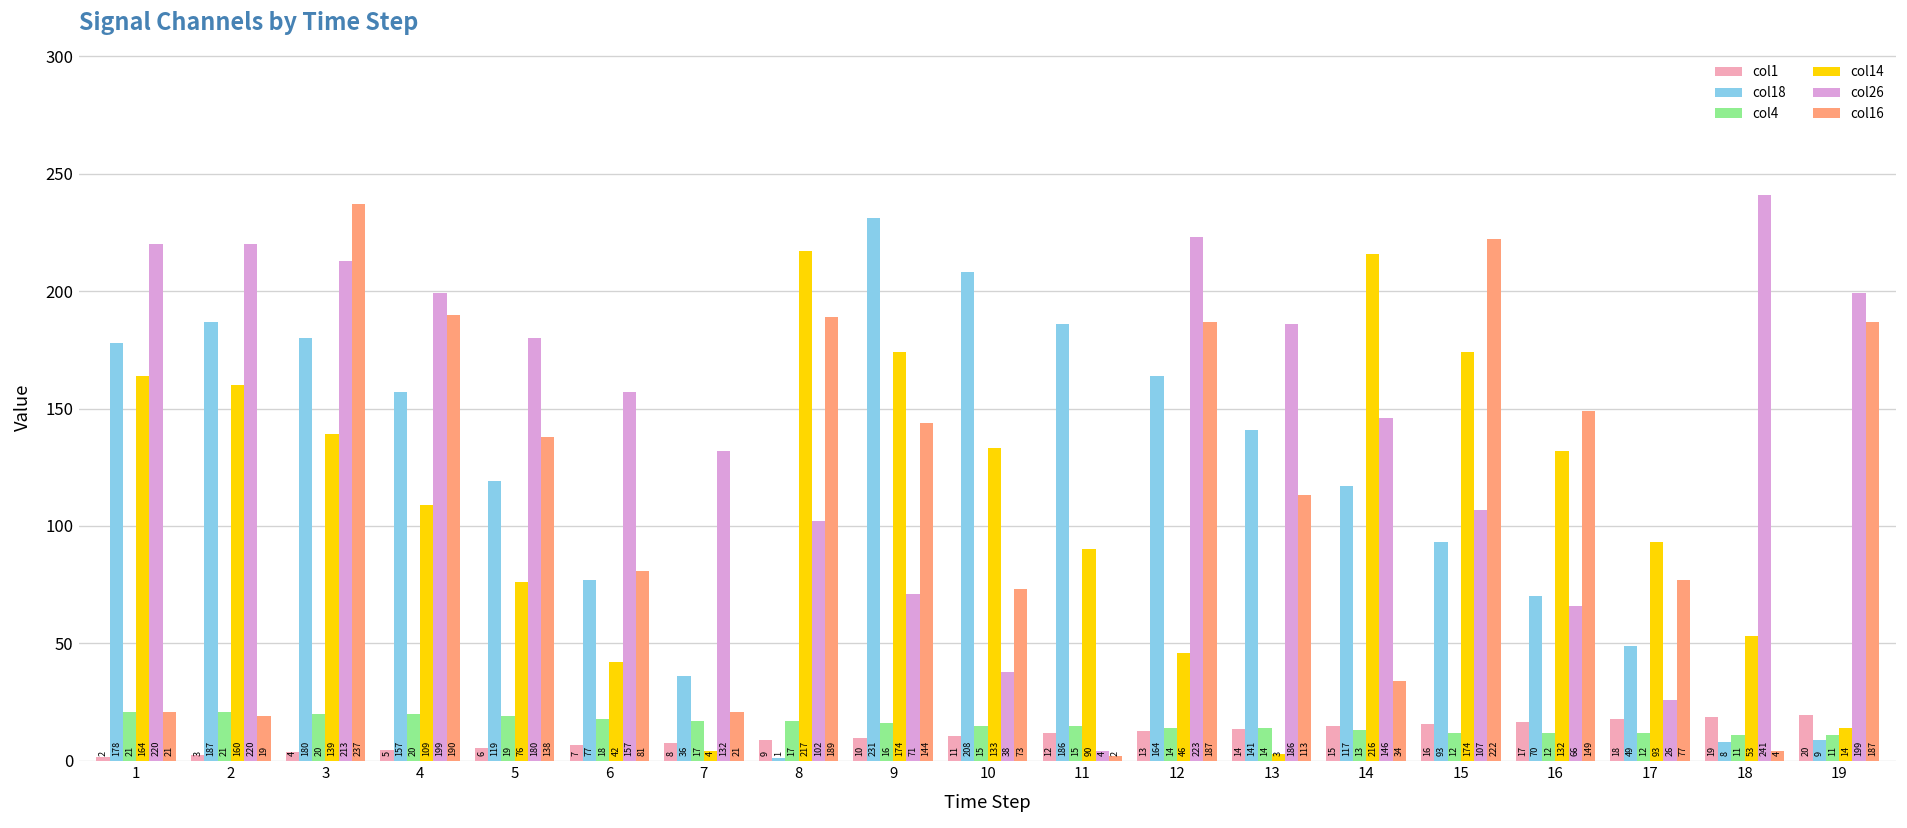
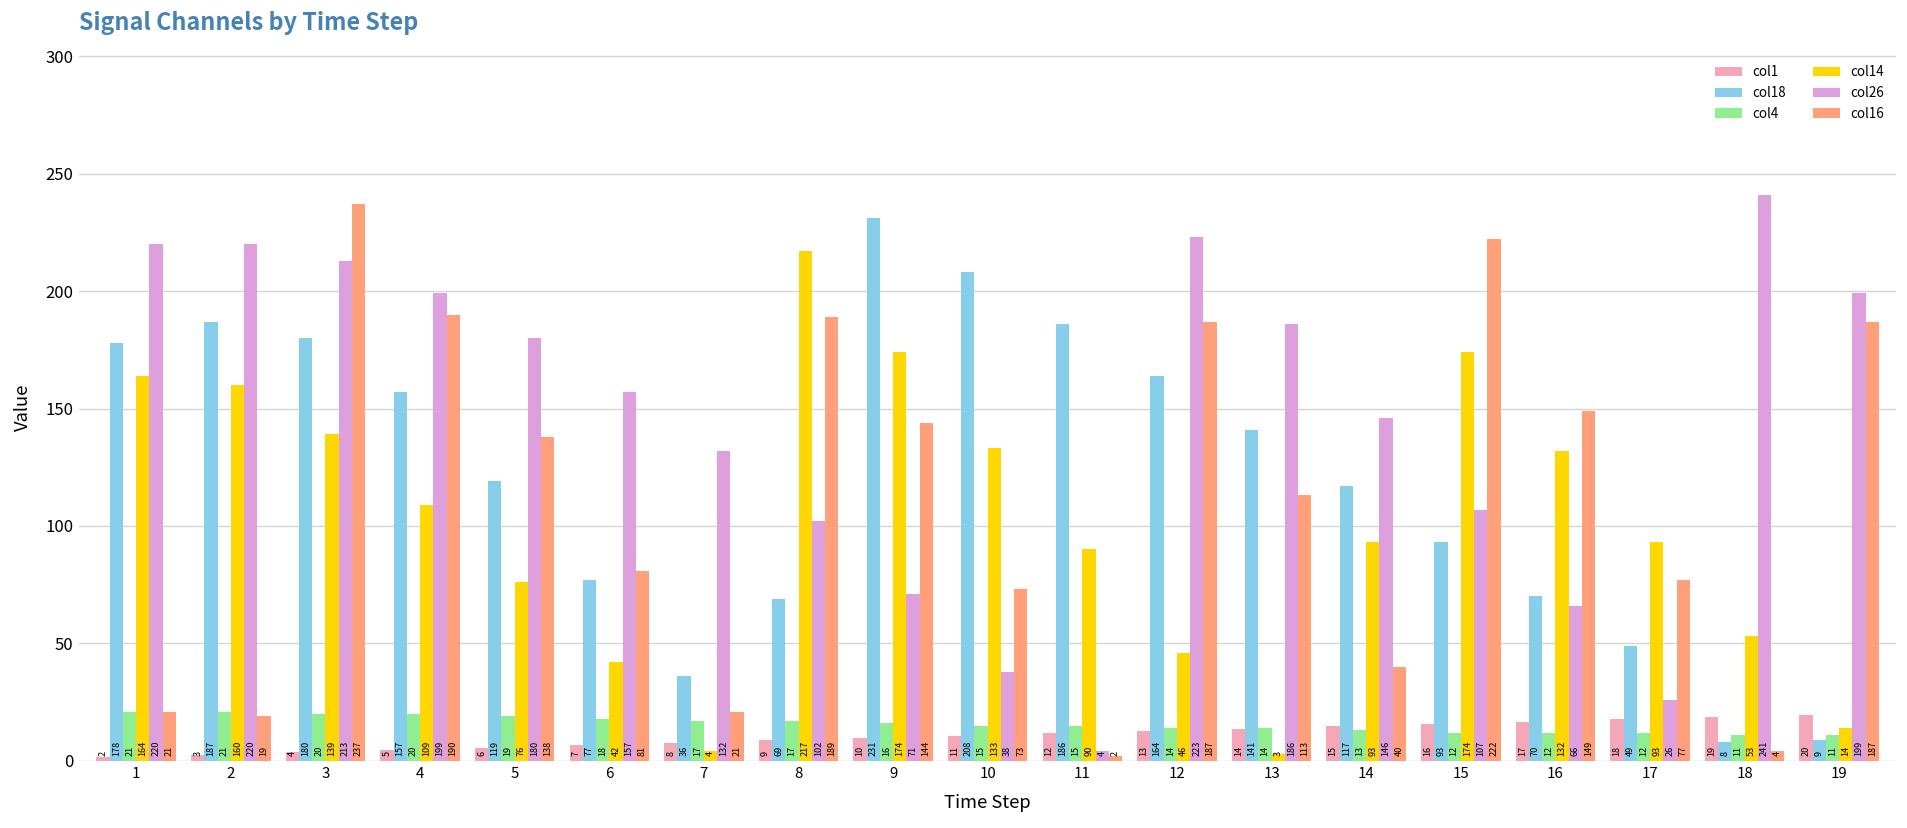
col18, 8: 1 -> 69
col14, 14: 216 -> 93
col16, 14: 34 -> 40
